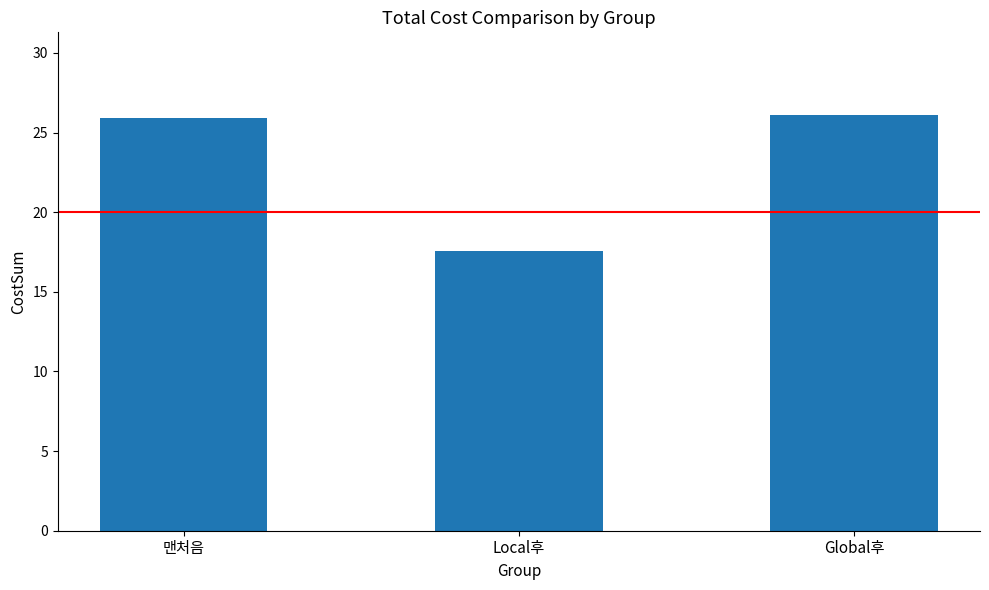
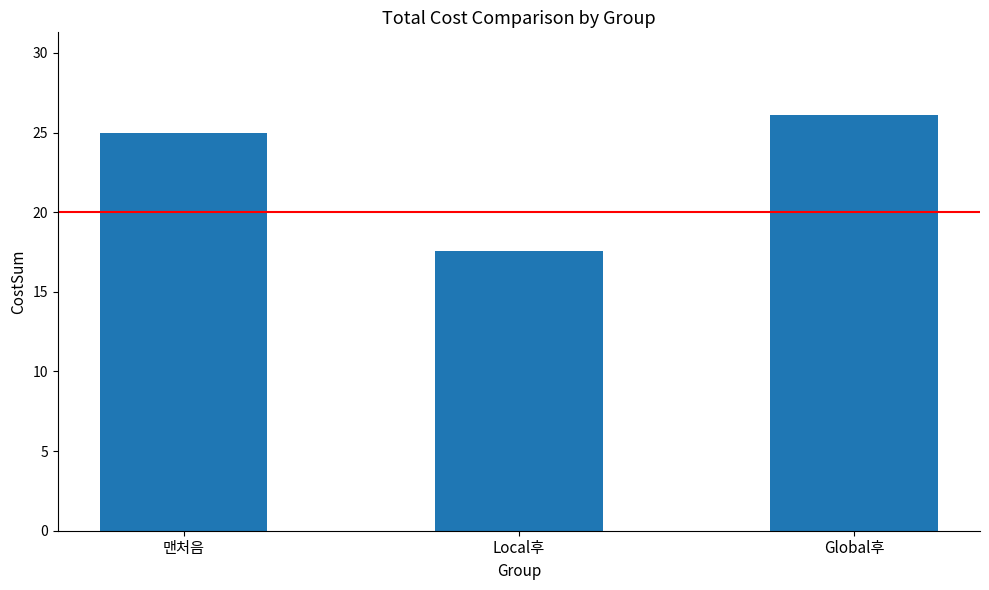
맨처음: 25.9 -> 25.0
